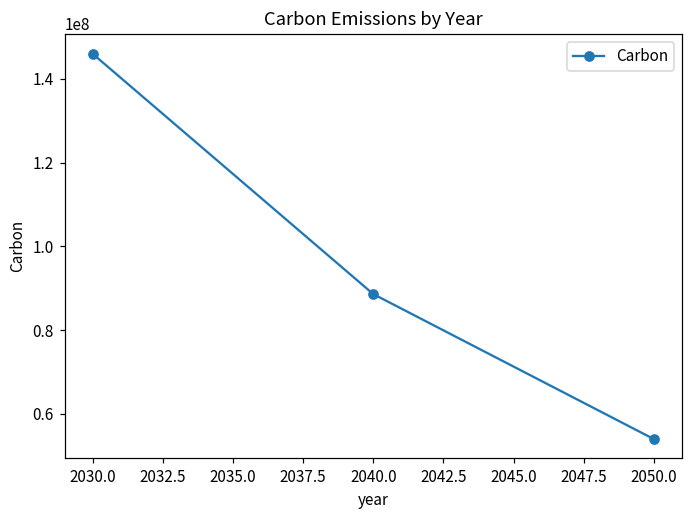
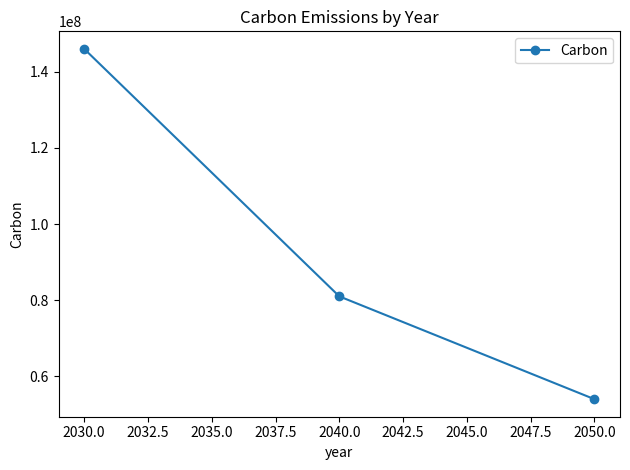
2040.0: 89000000 -> 81000000
